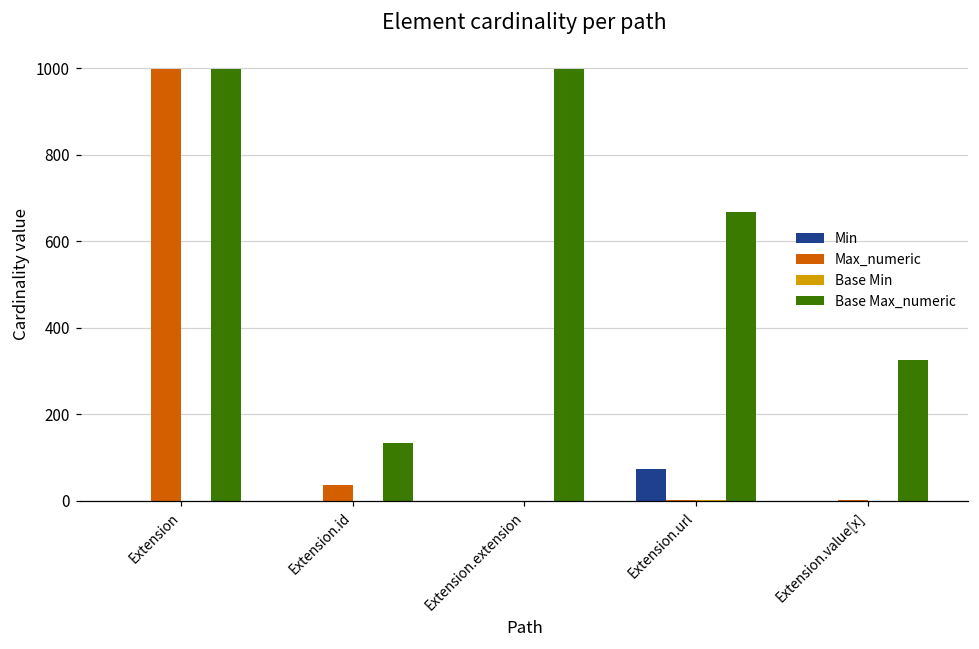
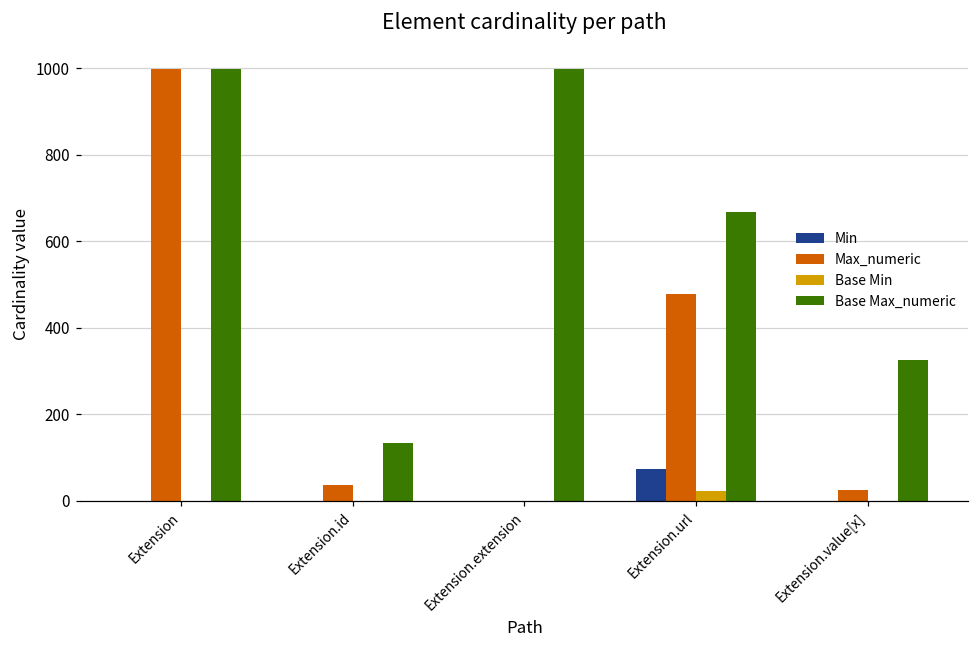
Max_numeric, Extension.url: 0 -> 480
Base Min, Extension.url: 0 -> 20
Max_numeric, Extension.value[x]: 0 -> 30
